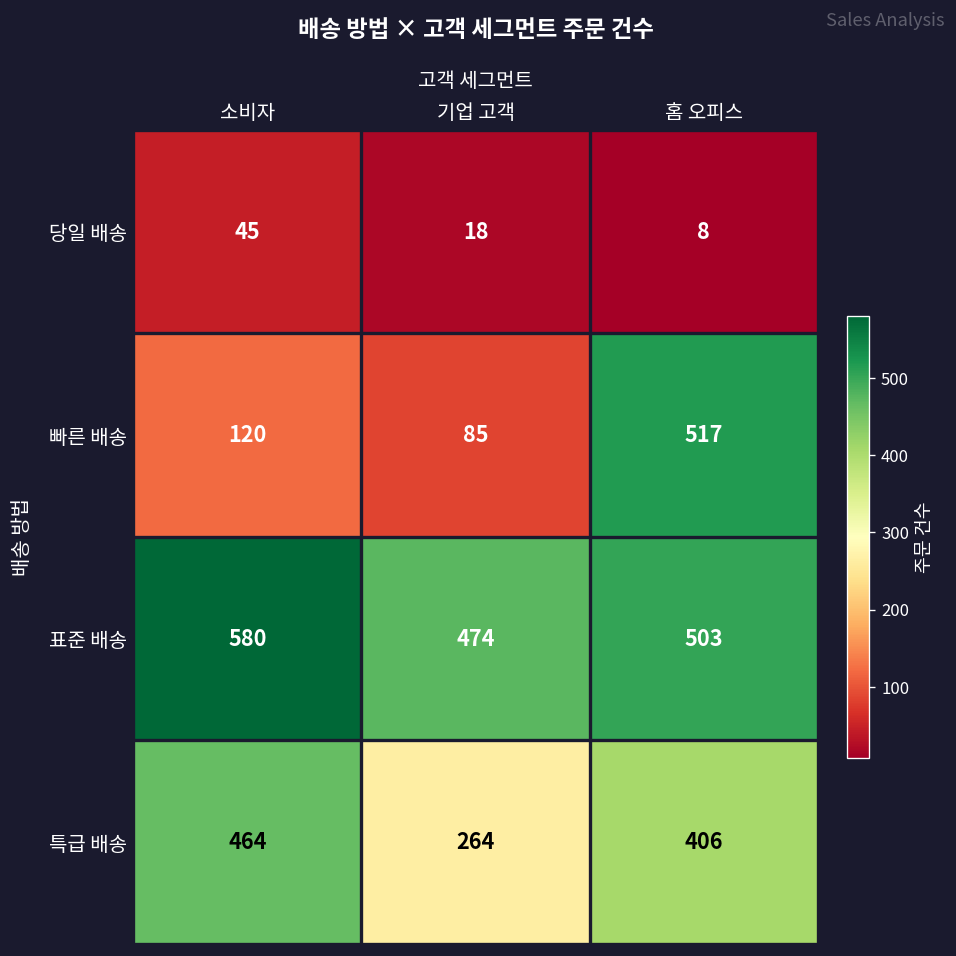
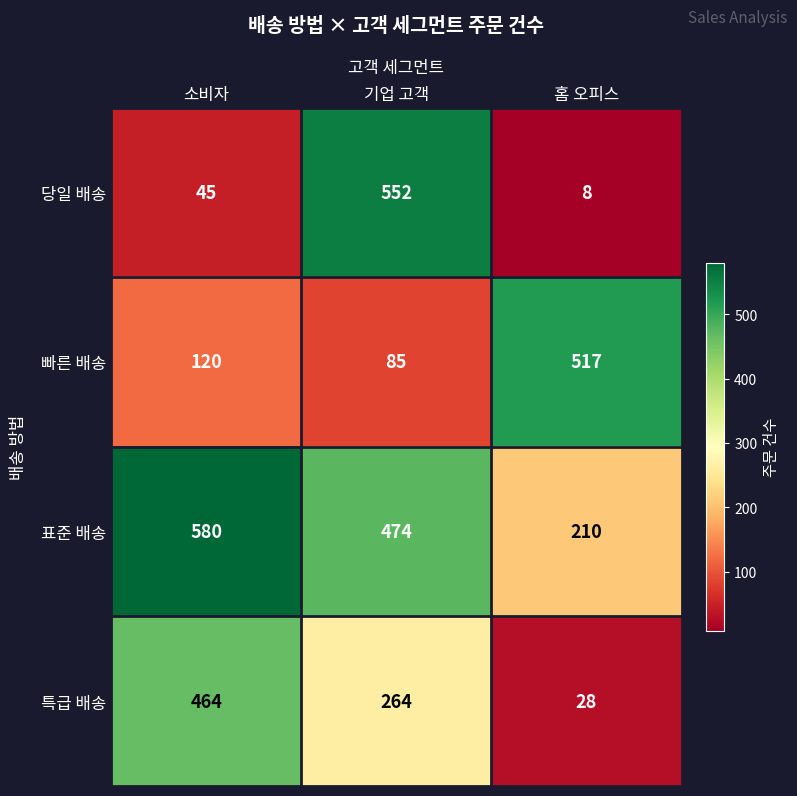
당일 배송, 기업 고객: 18 -> 552
표준 배송, 홈 오피스: 503 -> 210
특급 배송, 홈 오피스: 406 -> 28
